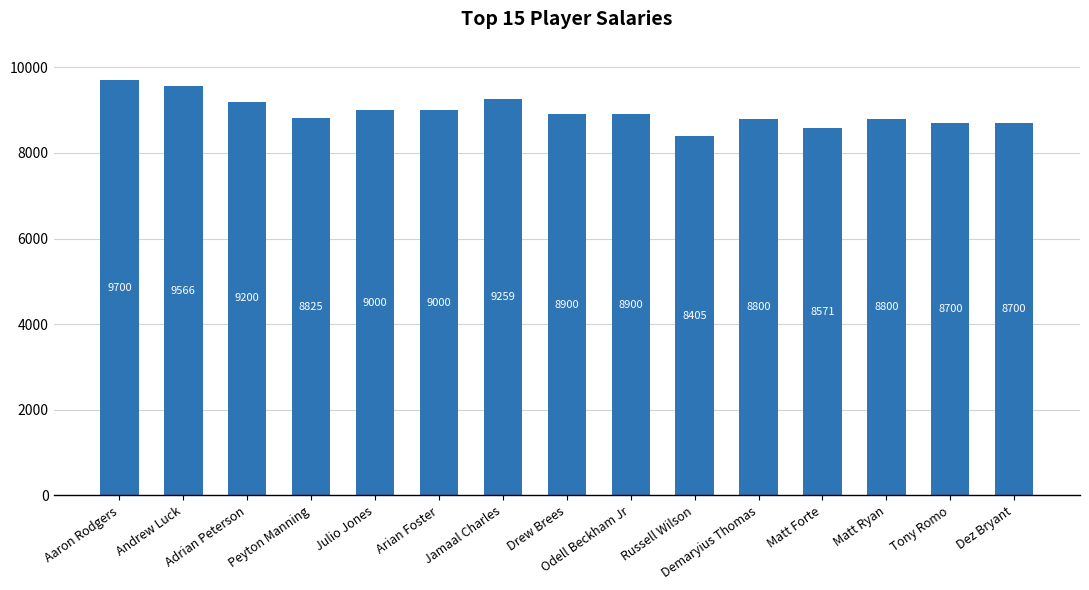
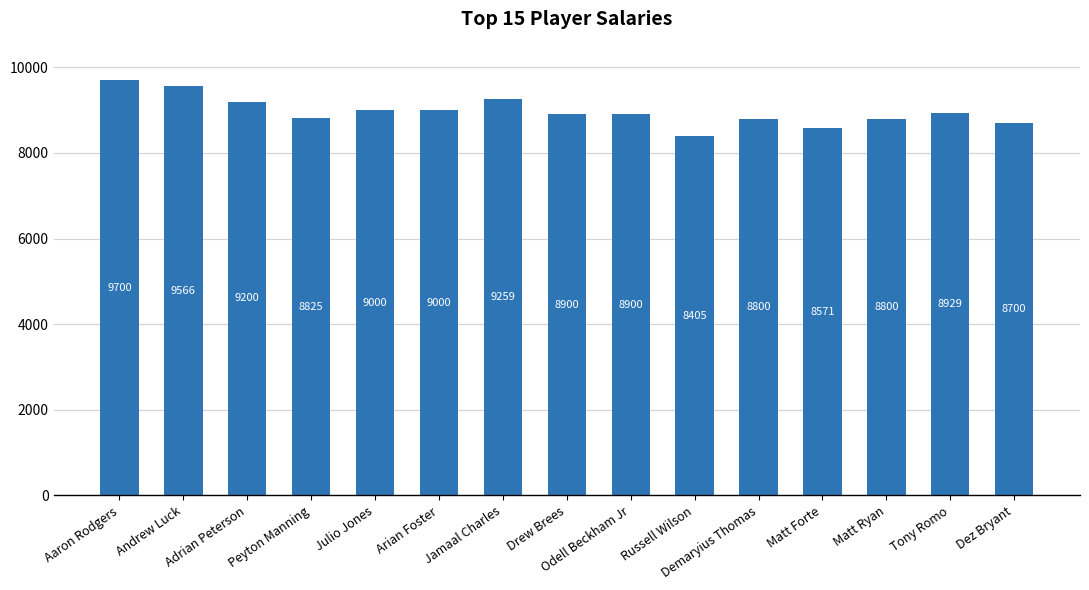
Tony Romo: 8700 -> 8929
